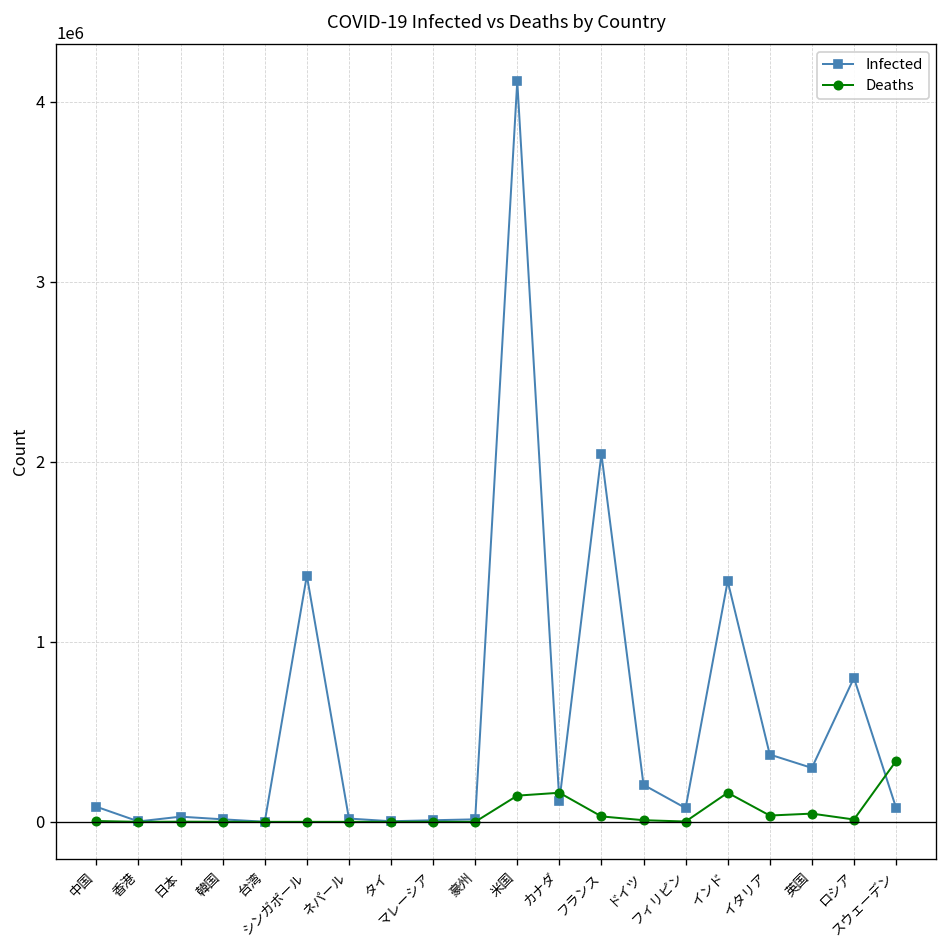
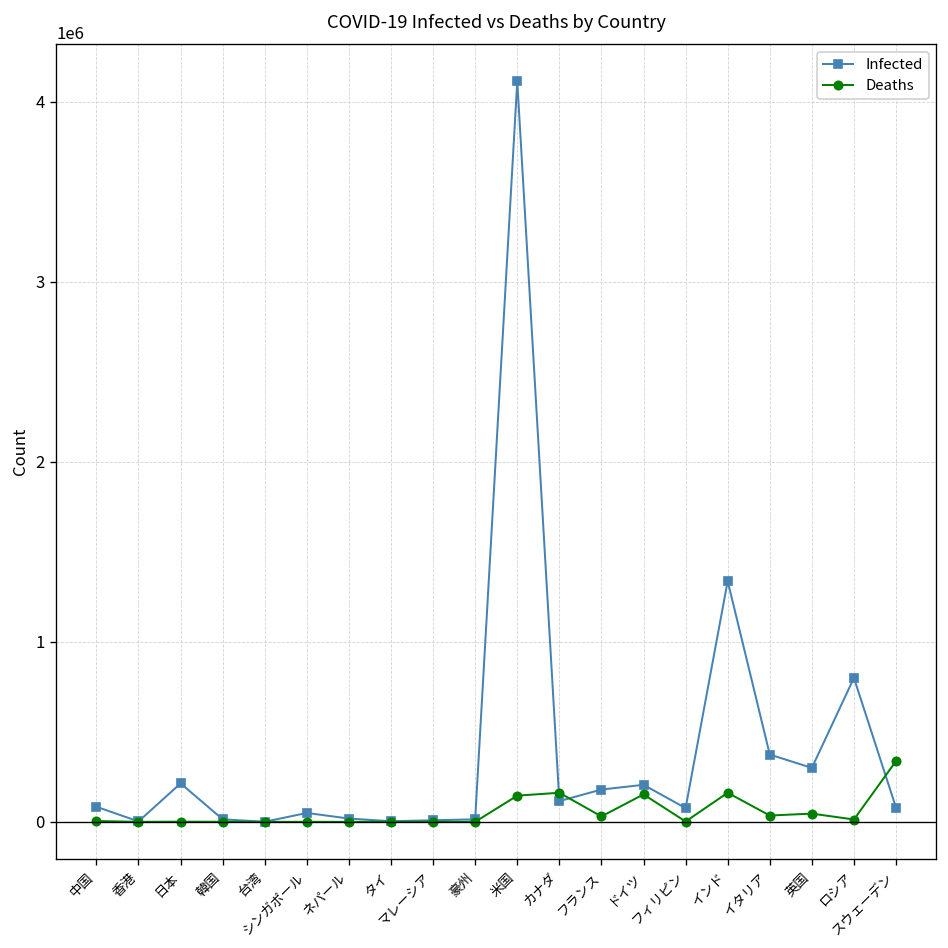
Infected, 日本: 30000 -> 210000
Infected, シンガポール: 1370000 -> 50000
Infected, フランス: 2040000 -> 180000
Deaths, ドイツ: 10000 -> 150000
